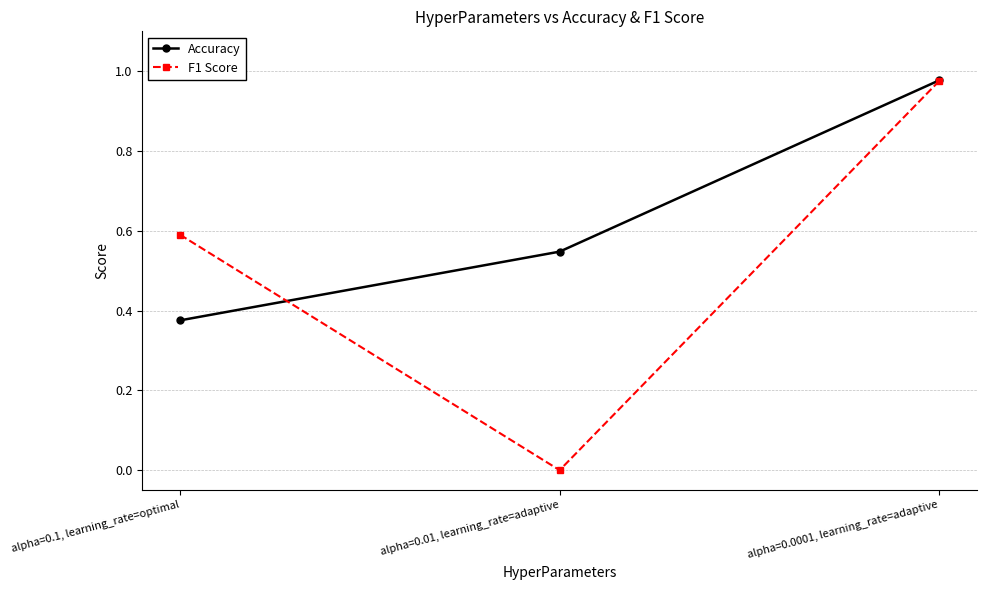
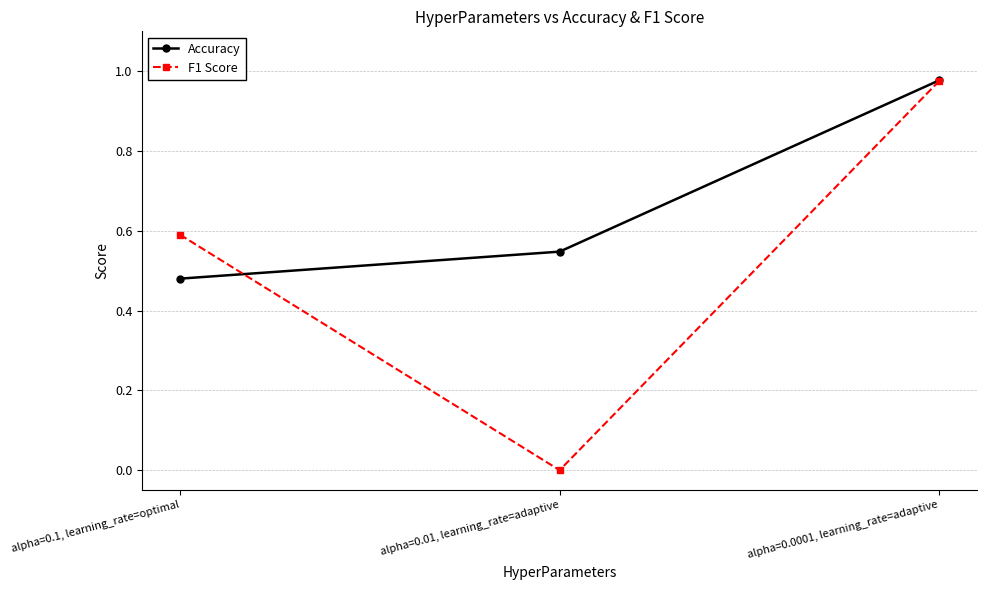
Accuracy, alpha=0.1, learning_rate=optimal: 0.38 -> 0.48
